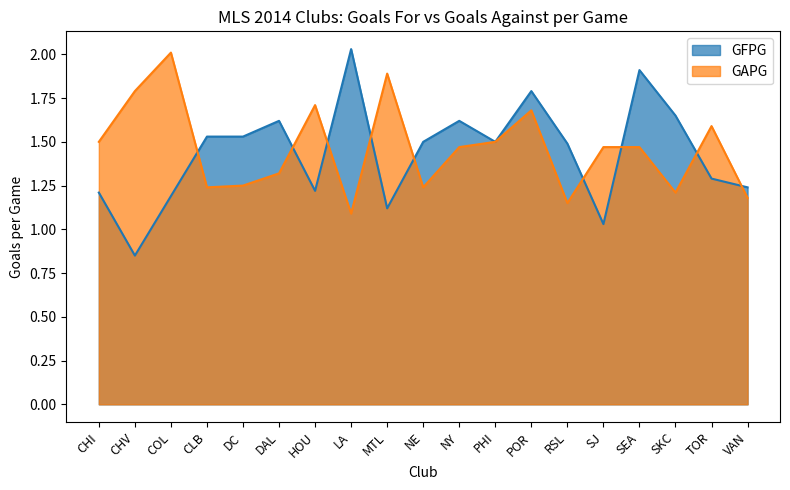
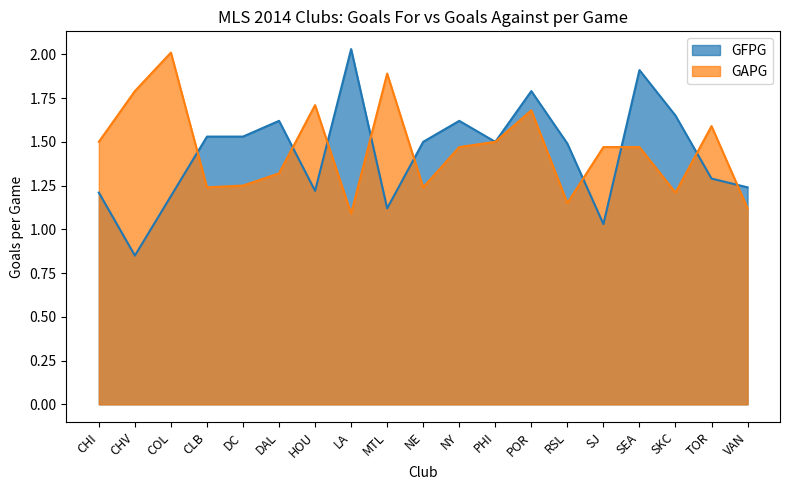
GAPG, VAN: 1.18 -> 1.12
